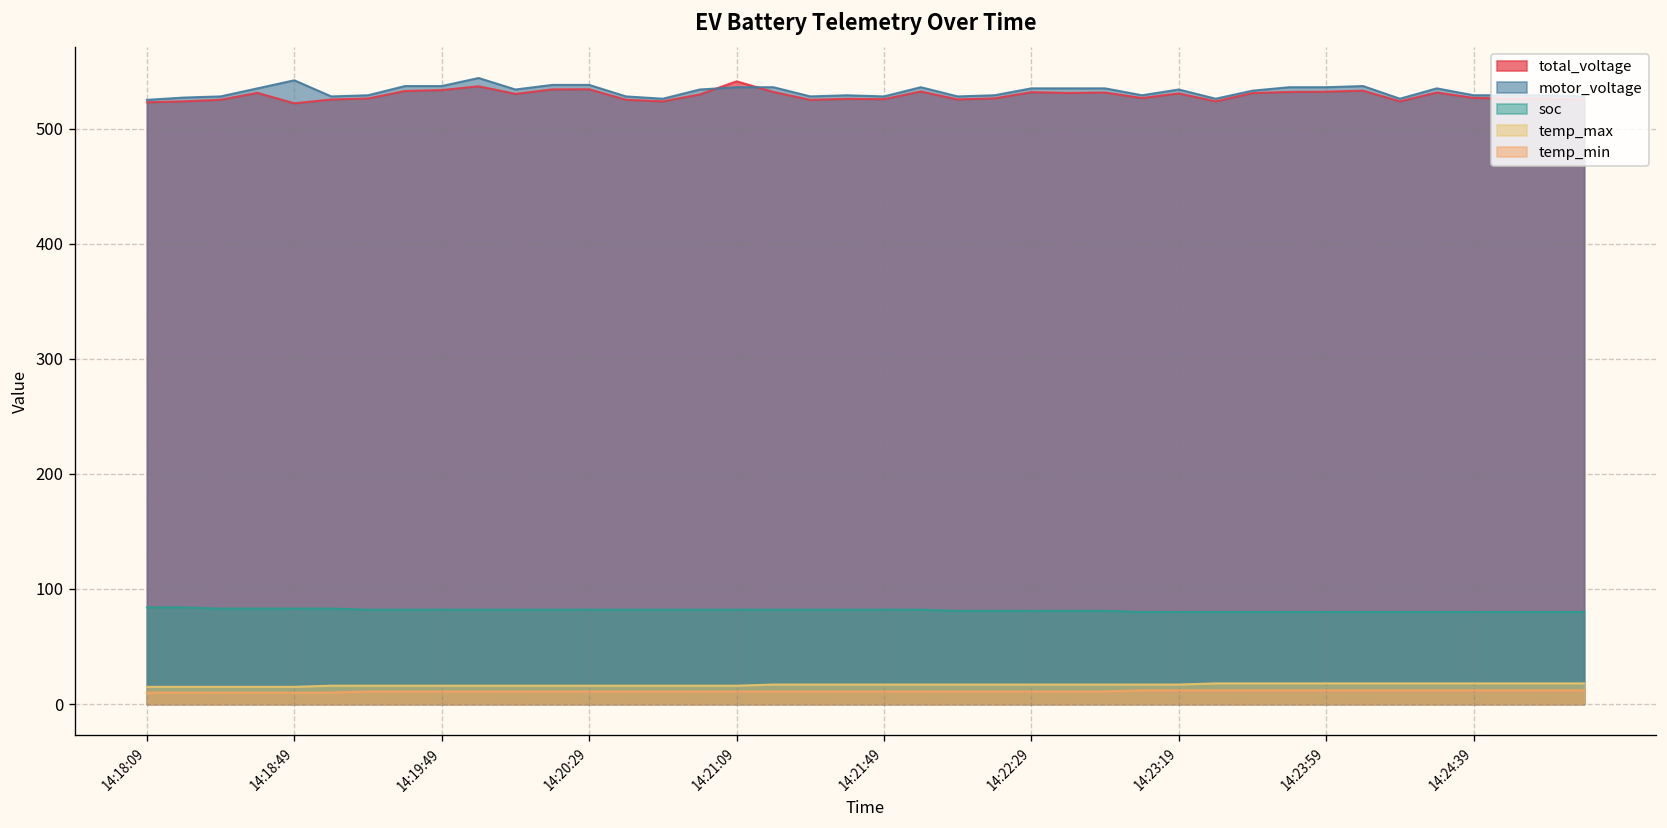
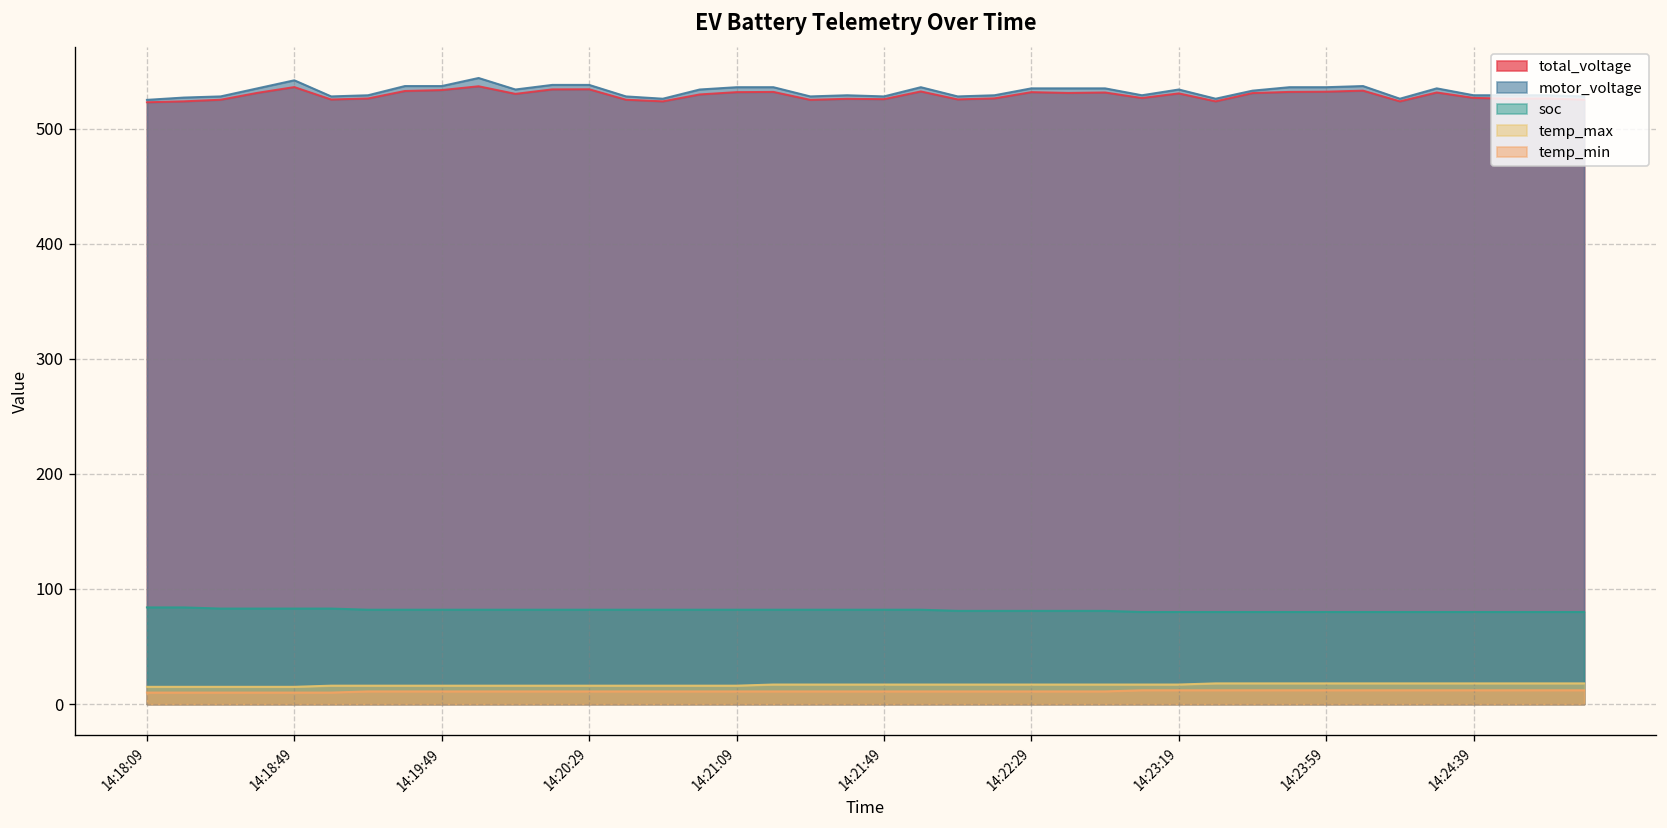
total_voltage, 14:18:49: 520 -> 540
total_voltage, 14:21:09: 540 -> 530
